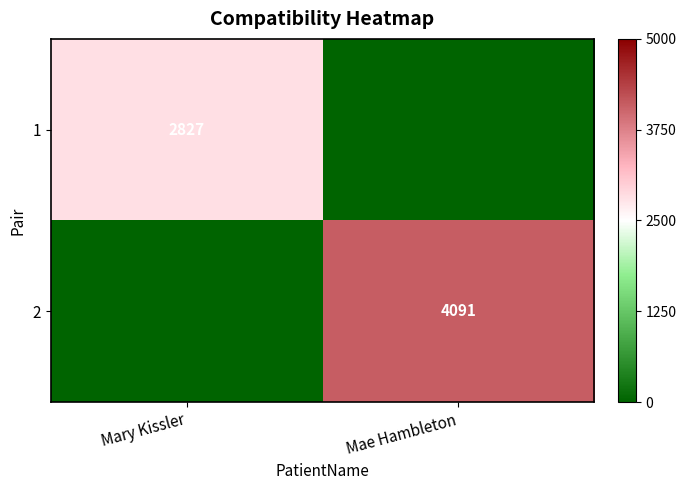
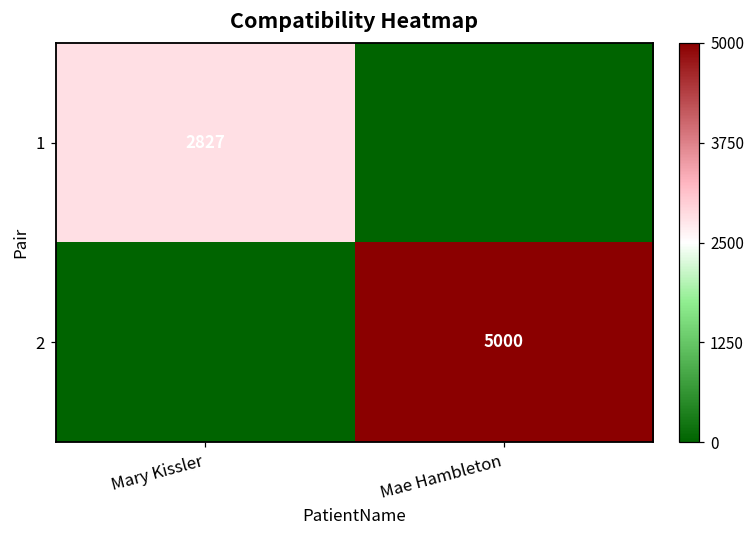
2, Mae Hambleton: 4091 -> 5000
